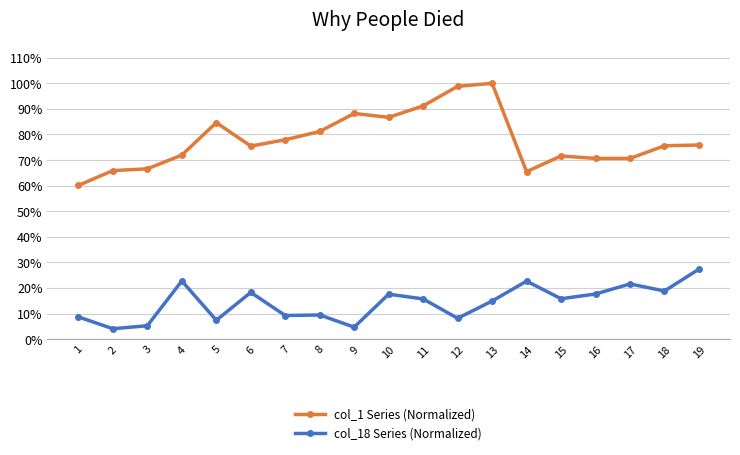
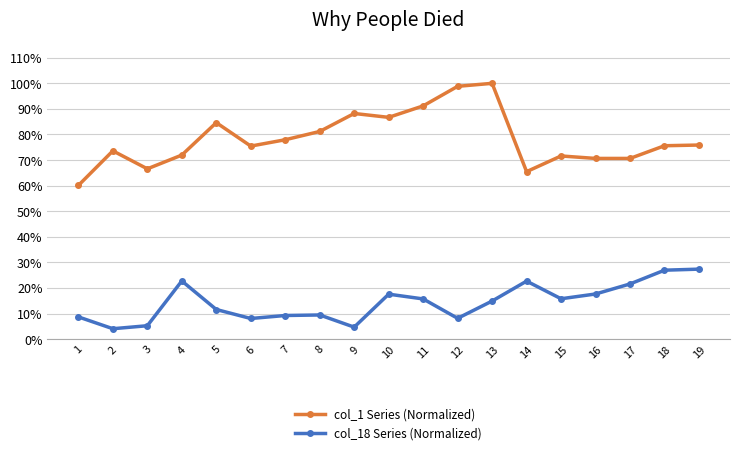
col_1 Series (Normalized), 2: 66% -> 74%
col_18 Series (Normalized), 5: 7% -> 12%
col_18 Series (Normalized), 6: 18% -> 8%
col_18 Series (Normalized), 18: 19% -> 27%
